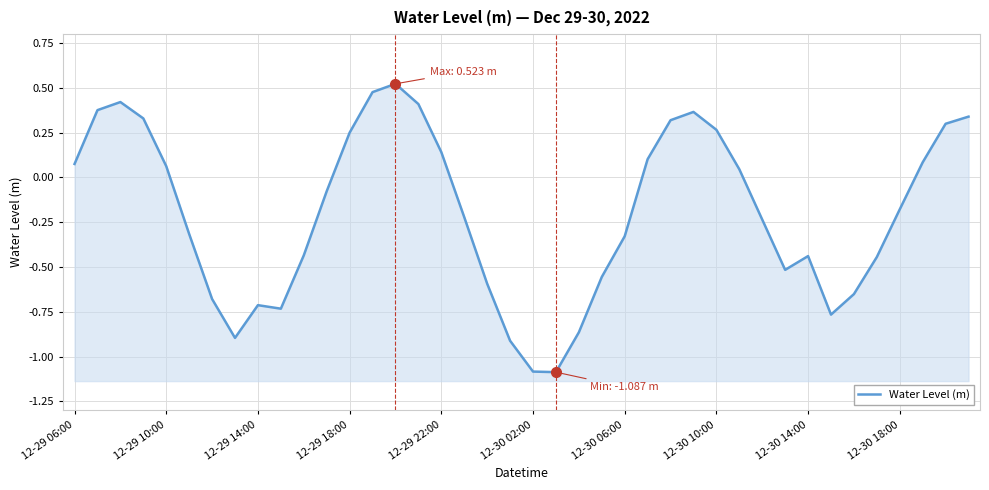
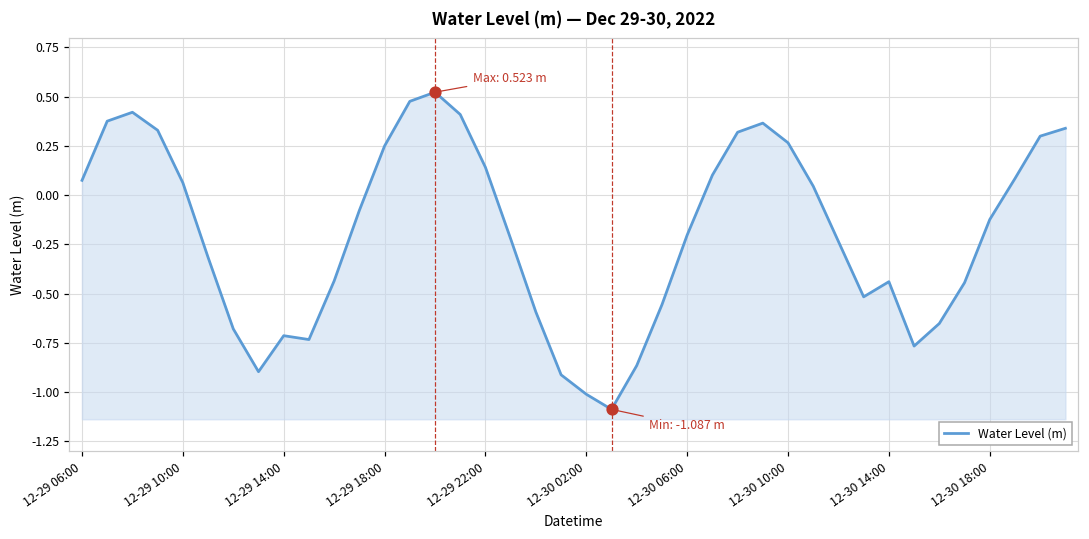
Water Level (m), 12-30 02:00: -1.08 -> -1.01
Water Level (m), 12-30 06:00: -0.33 -> -0.20
Water Level (m), 12-30 18:00: -0.18 -> -0.12
